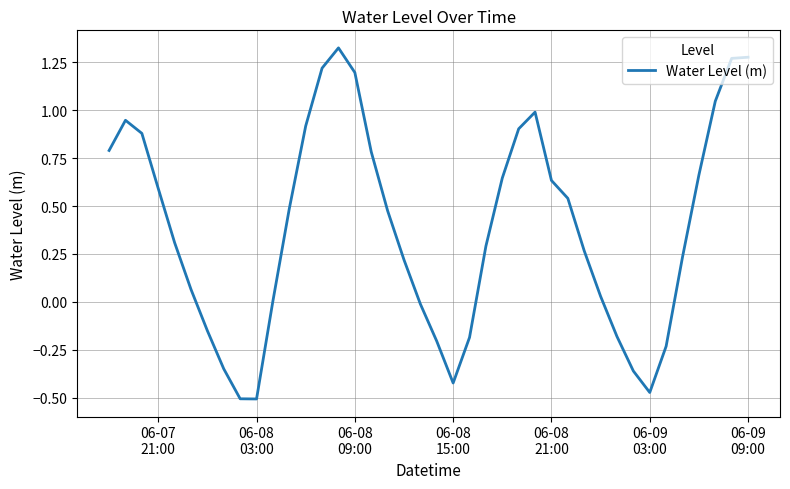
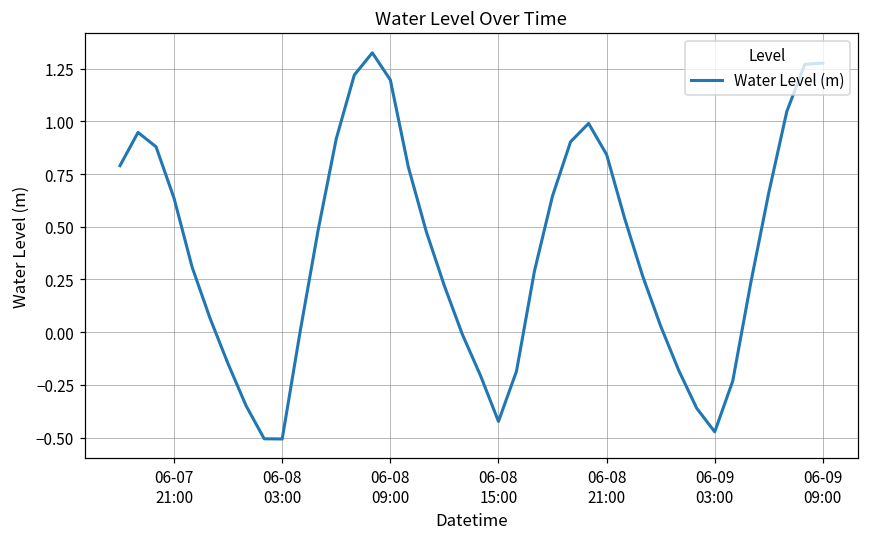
06-07 21:00: 0.59 -> 0.64
06-08 21:00: 0.63 -> 0.84
